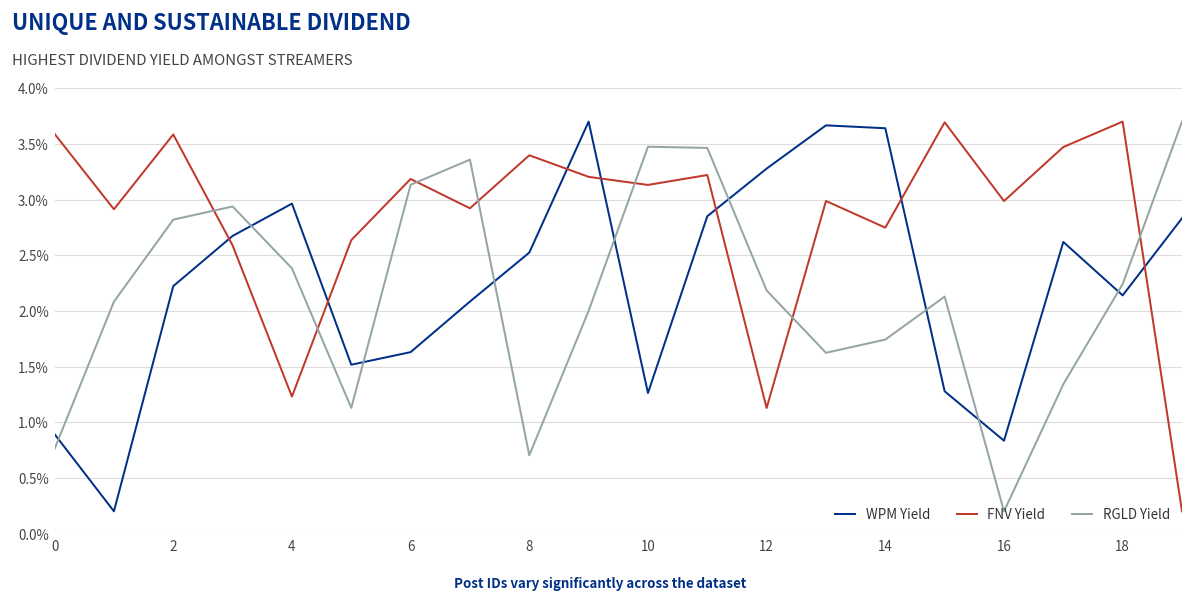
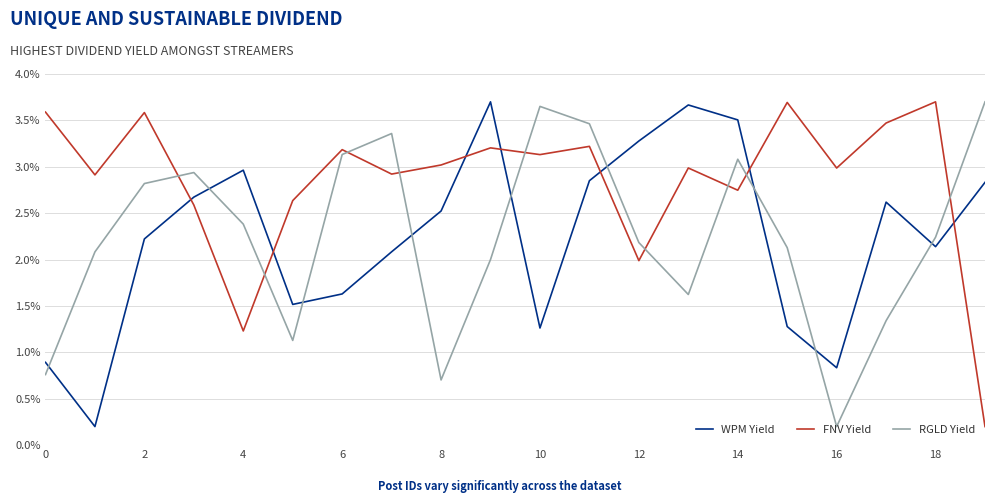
FNV Yield, 8: 3.4% -> 3.0%
RGLD Yield, 10: 3.5% -> 3.7%
FNV Yield, 12: 1.1% -> 2.0%
WPM Yield, 14: 3.6% -> 3.5%
RGLD Yield, 14: 1.7% -> 3.1%
